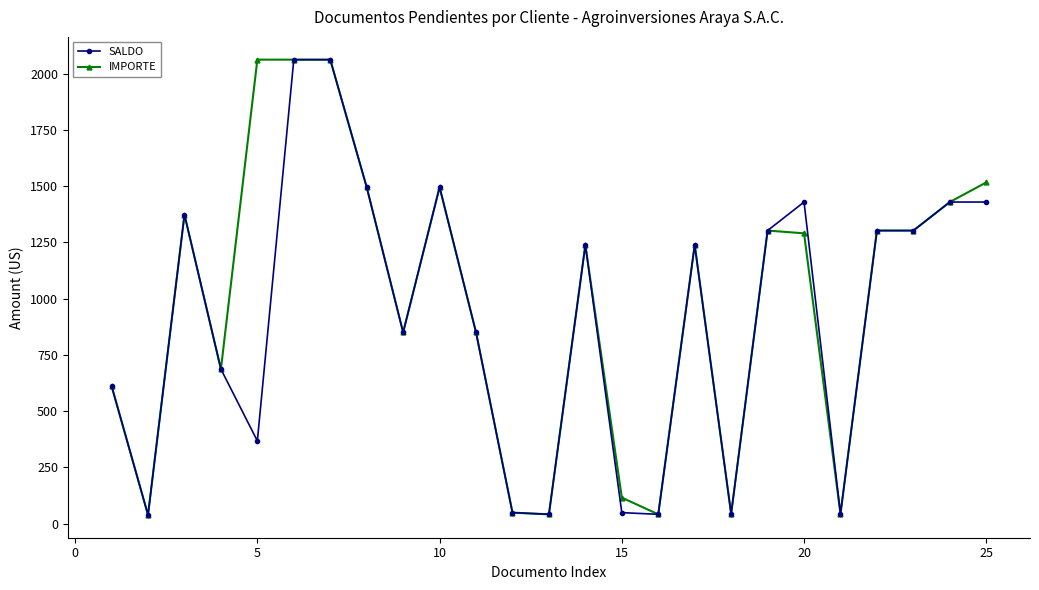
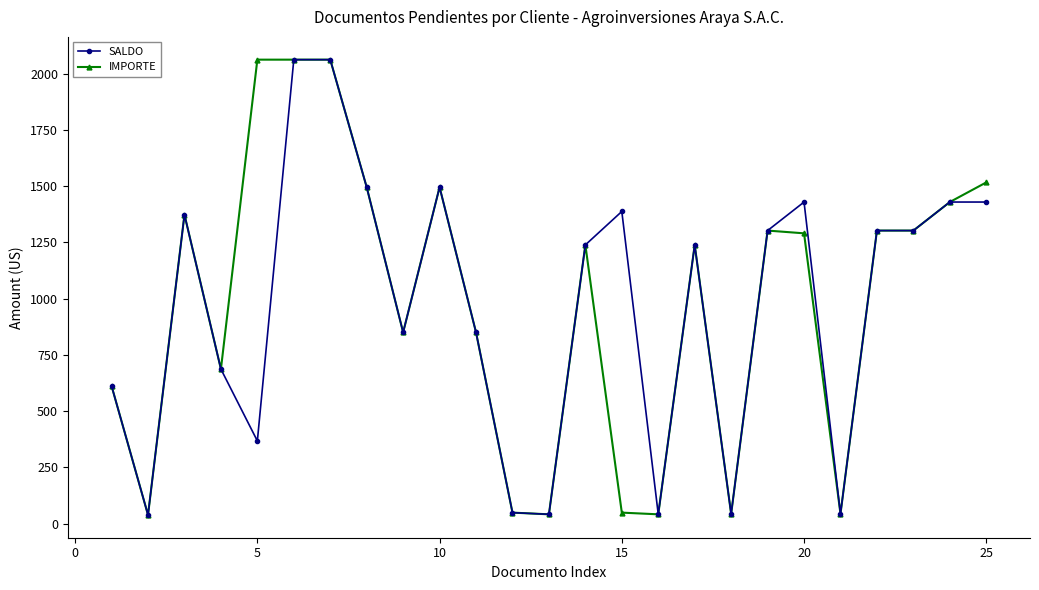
SALDO, 15: 50 -> 1390
IMPORTE, 15: 120 -> 50
